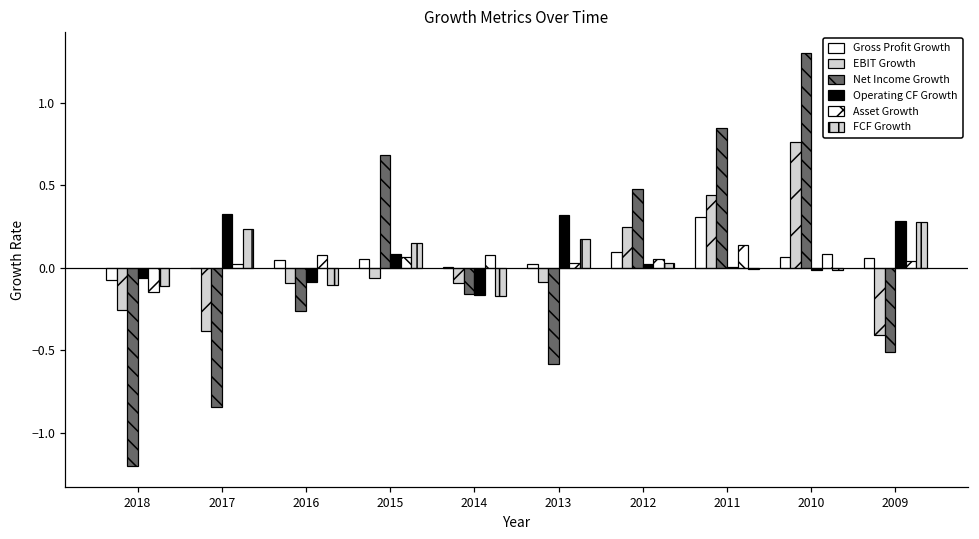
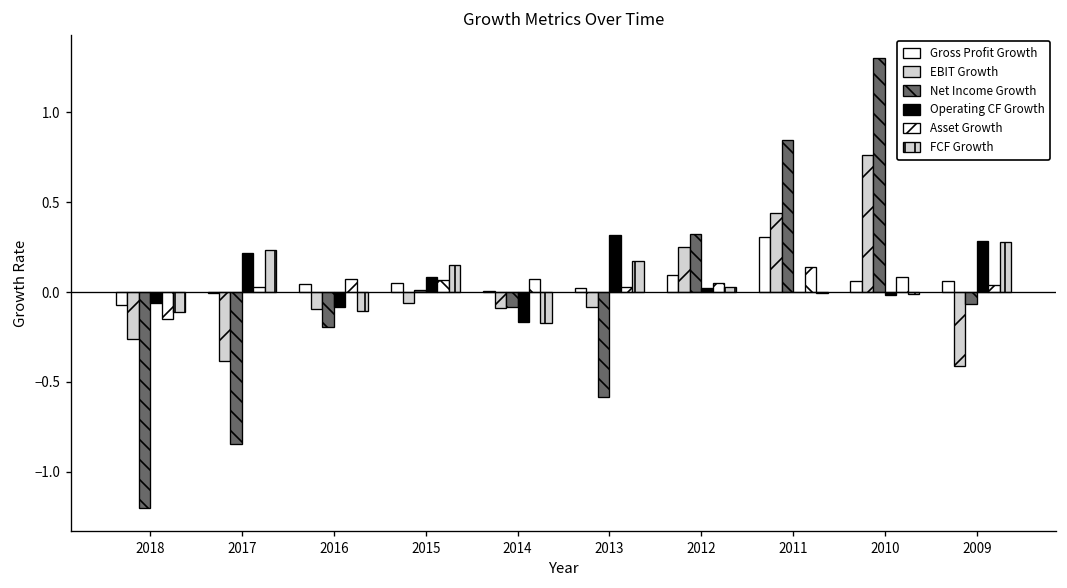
Operating CF Growth, 2017: 0.33 -> 0.22
Net Income Growth, 2016: -0.27 -> -0.20
Net Income Growth, 2015: 0.68 -> 0.01
Net Income Growth, 2014: -0.16 -> -0.09
Net Income Growth, 2012: 0.48 -> 0.33
Net Income Growth, 2009: -0.51 -> -0.07
